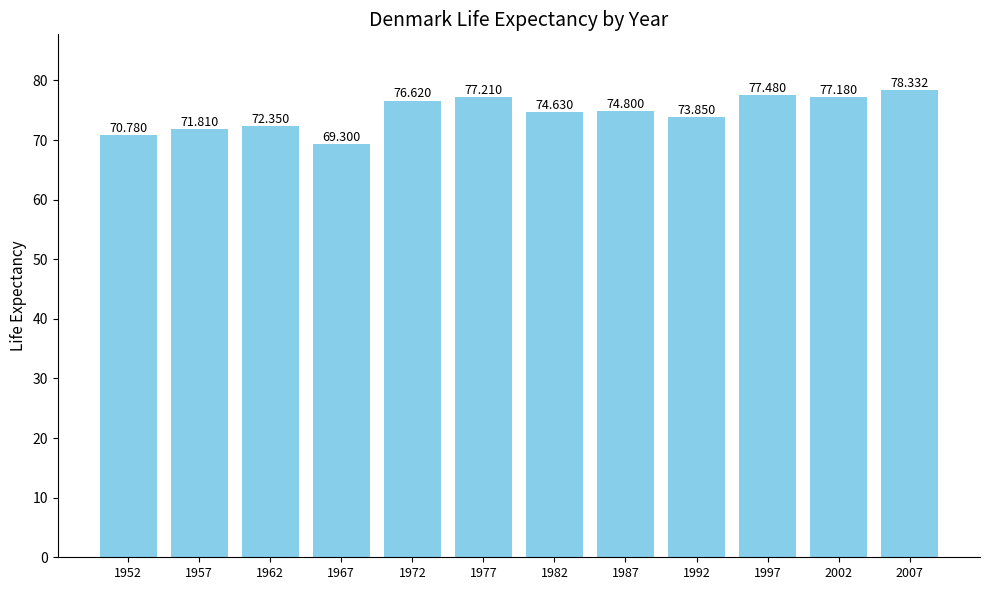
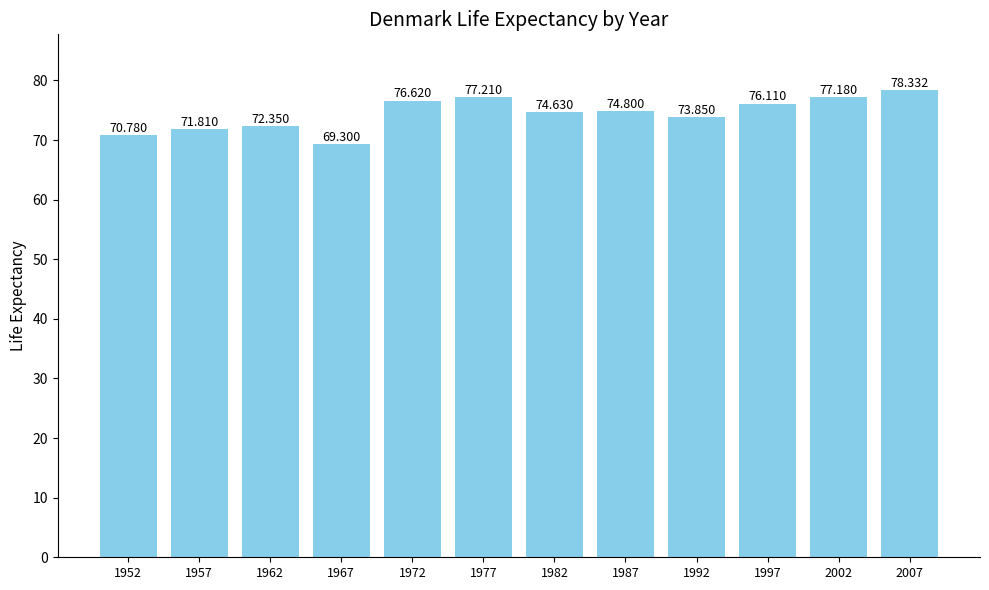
1997: 77.480 -> 76.110
